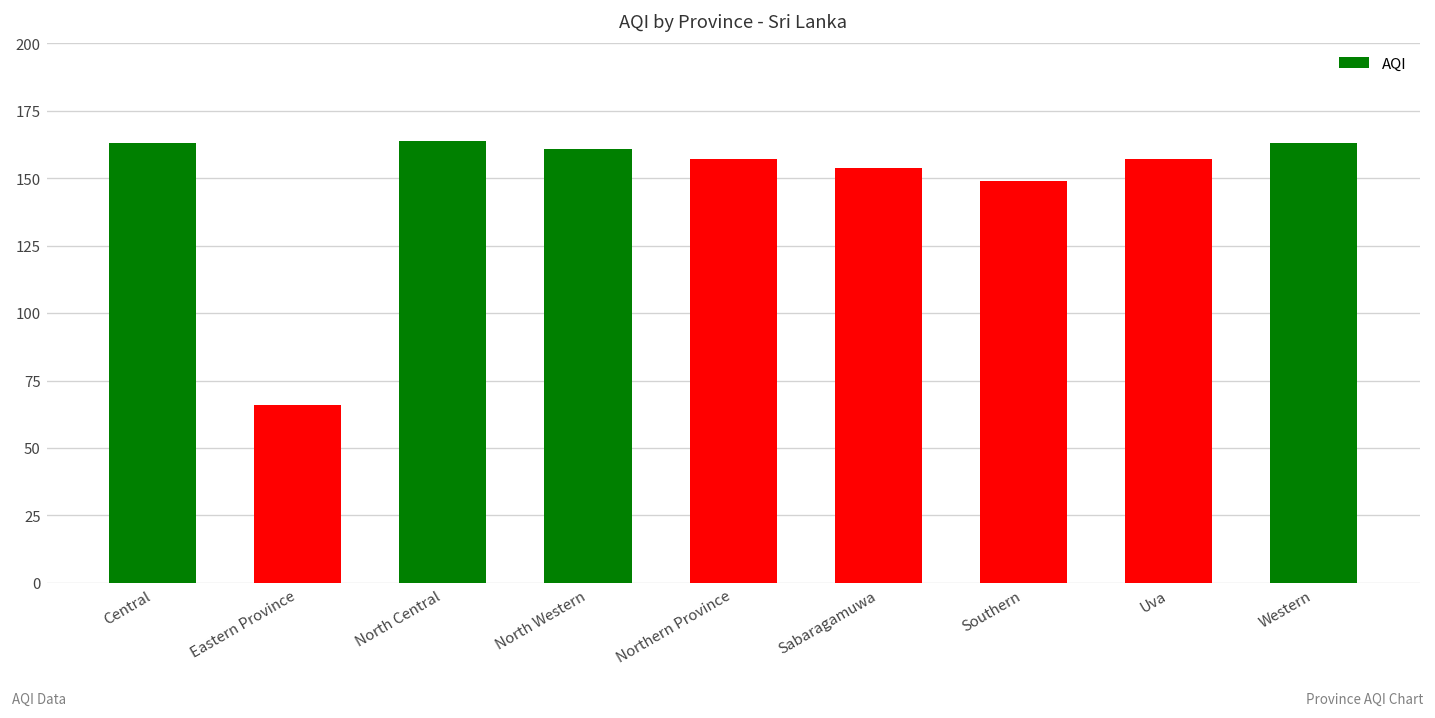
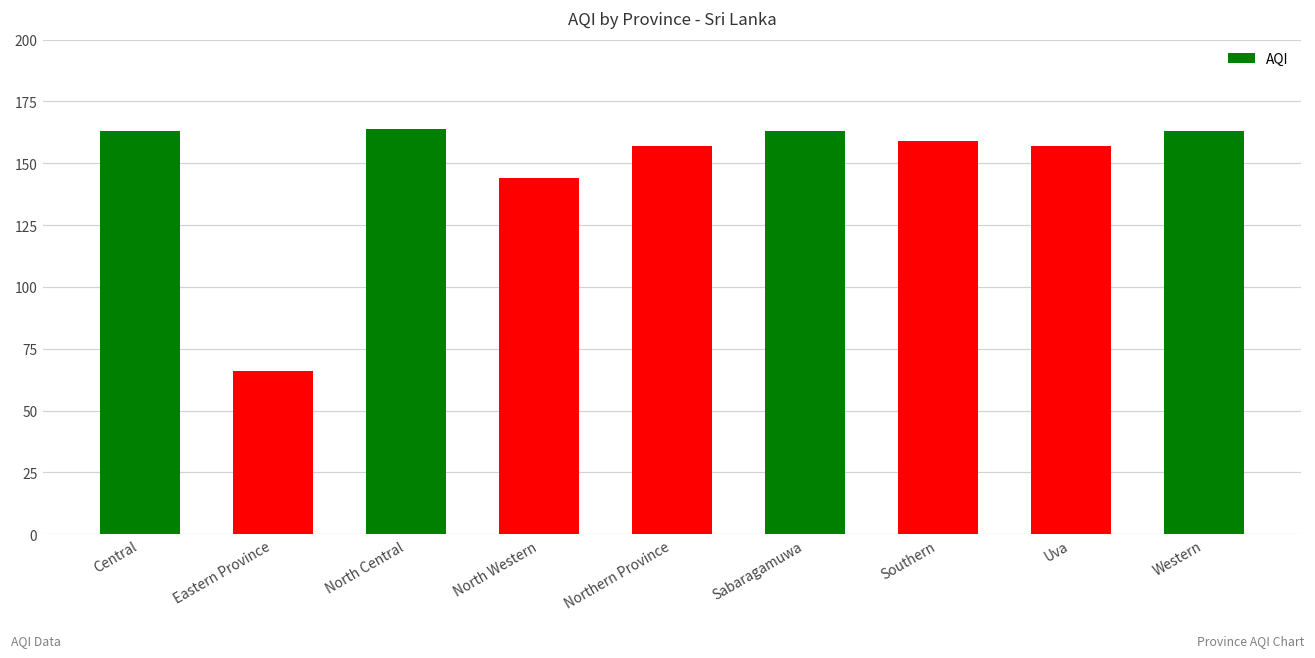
North Western: 161 -> 144
Sabaragamuwa: 154 -> 163
Southern: 149 -> 159
